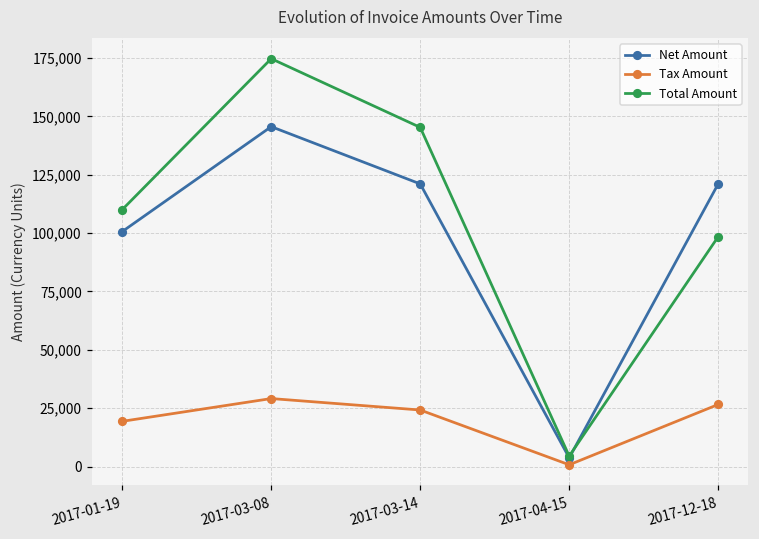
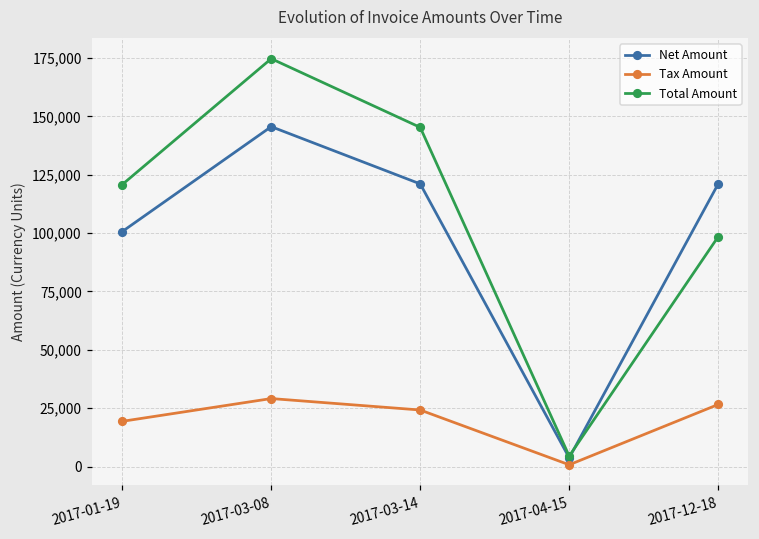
Total Amount, 2017-01-19: 110,000 -> 121,000
